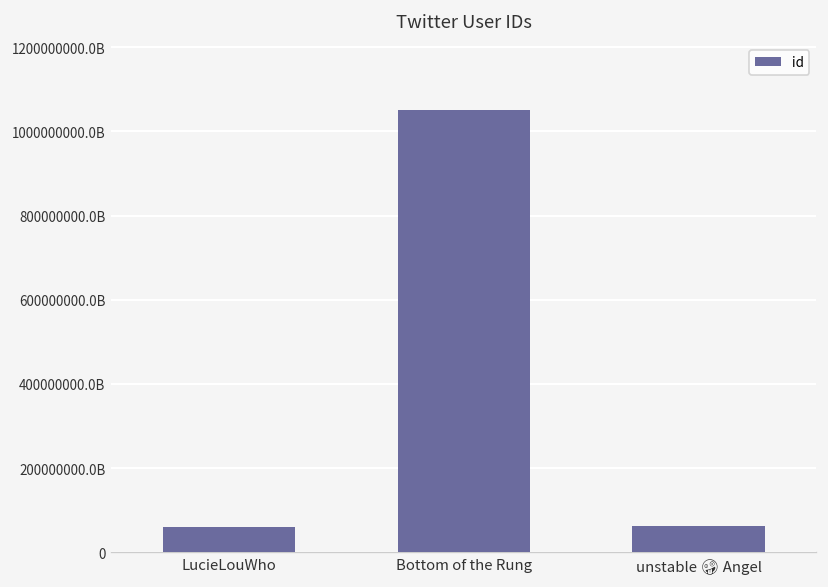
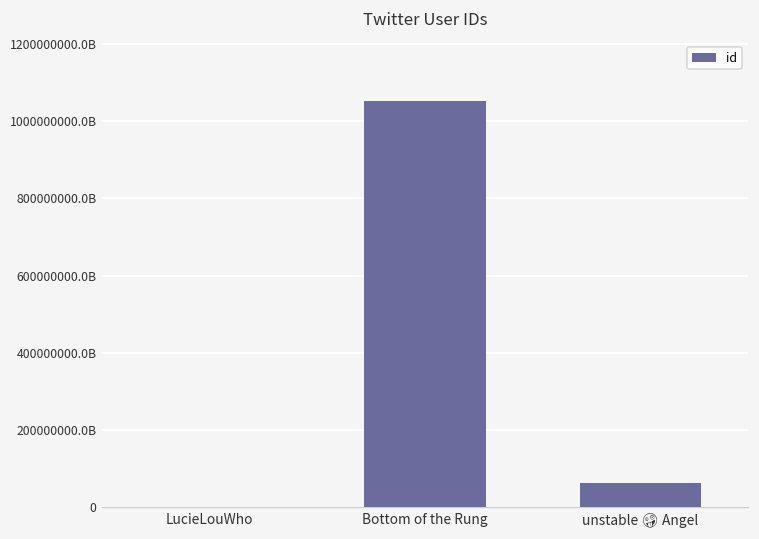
LucieLouWho: 60000000000000000 -> 0
